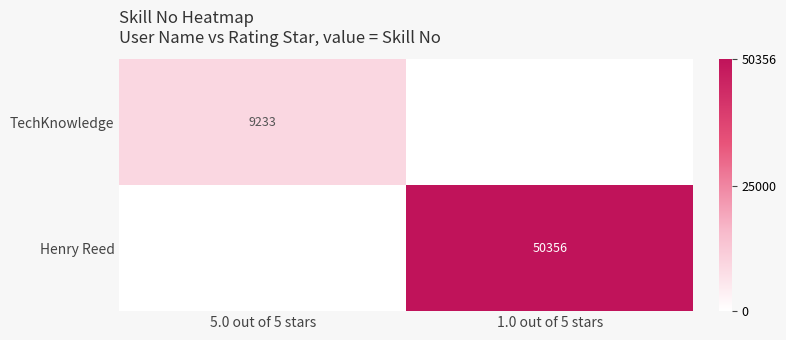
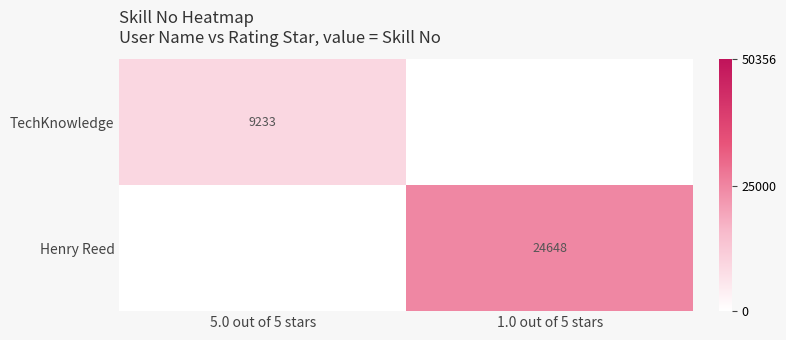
Henry Reed, 1.0 out of 5 stars: 50356 -> 24648
